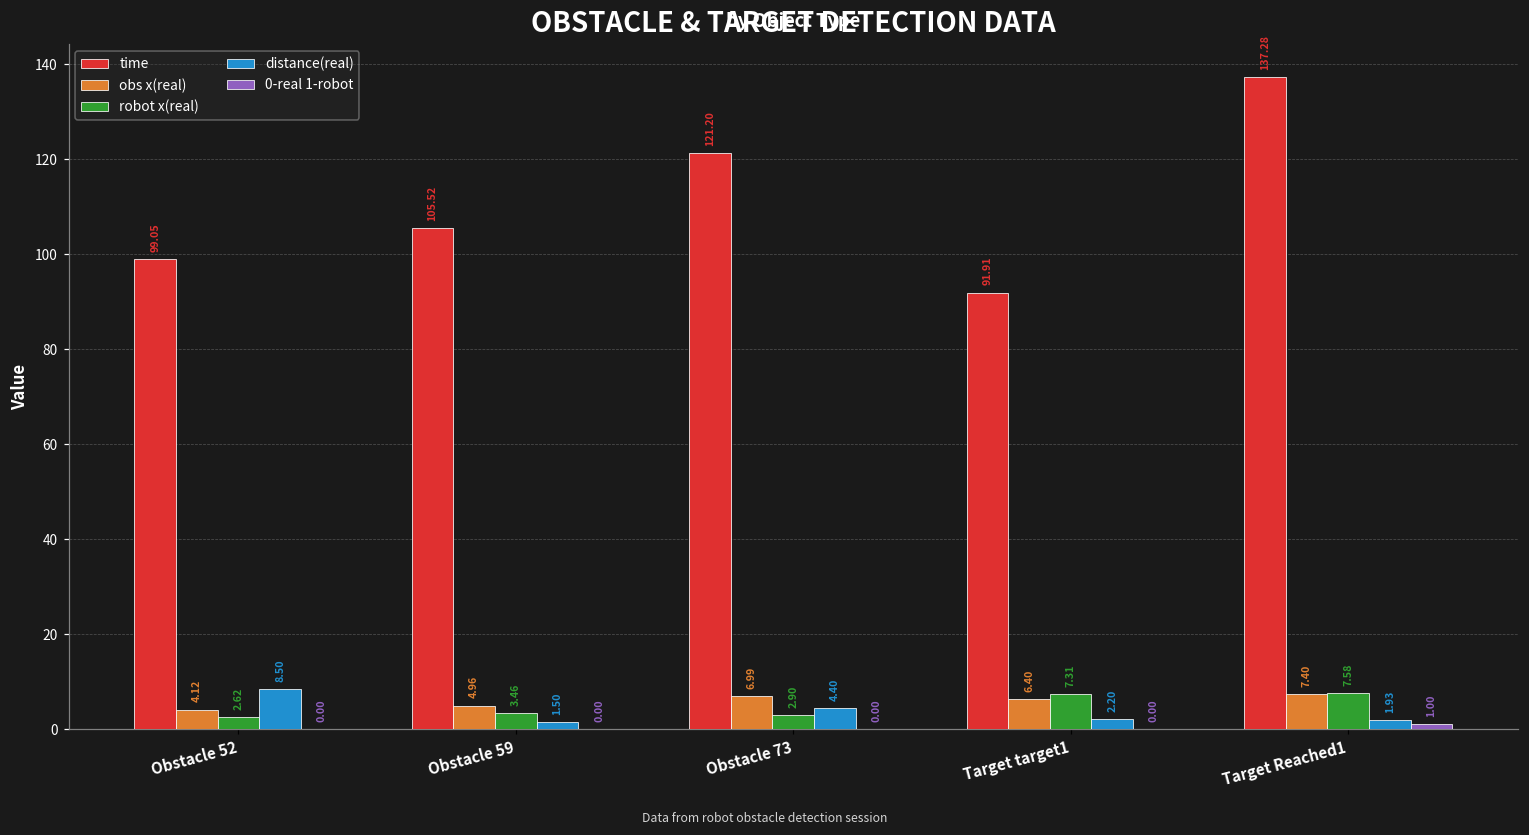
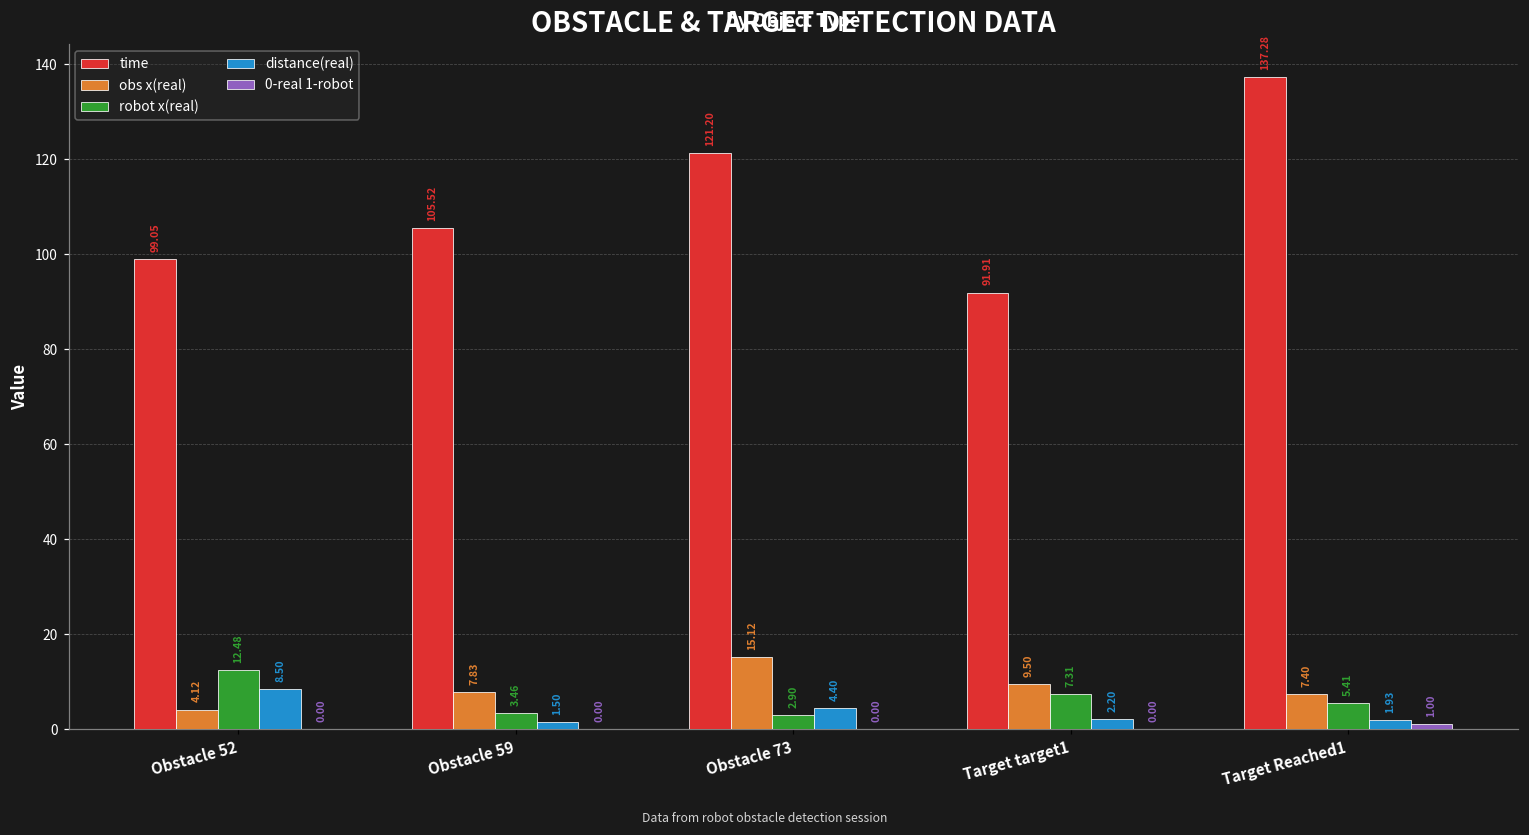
robot x(real), Obstacle 52: 2.62 -> 12.48
obs x(real), Obstacle 59: 4.96 -> 7.83
obs x(real), Obstacle 73: 6.99 -> 15.12
obs x(real), Target target1: 6.40 -> 9.50
robot x(real), Target Reached1: 7.58 -> 5.41
